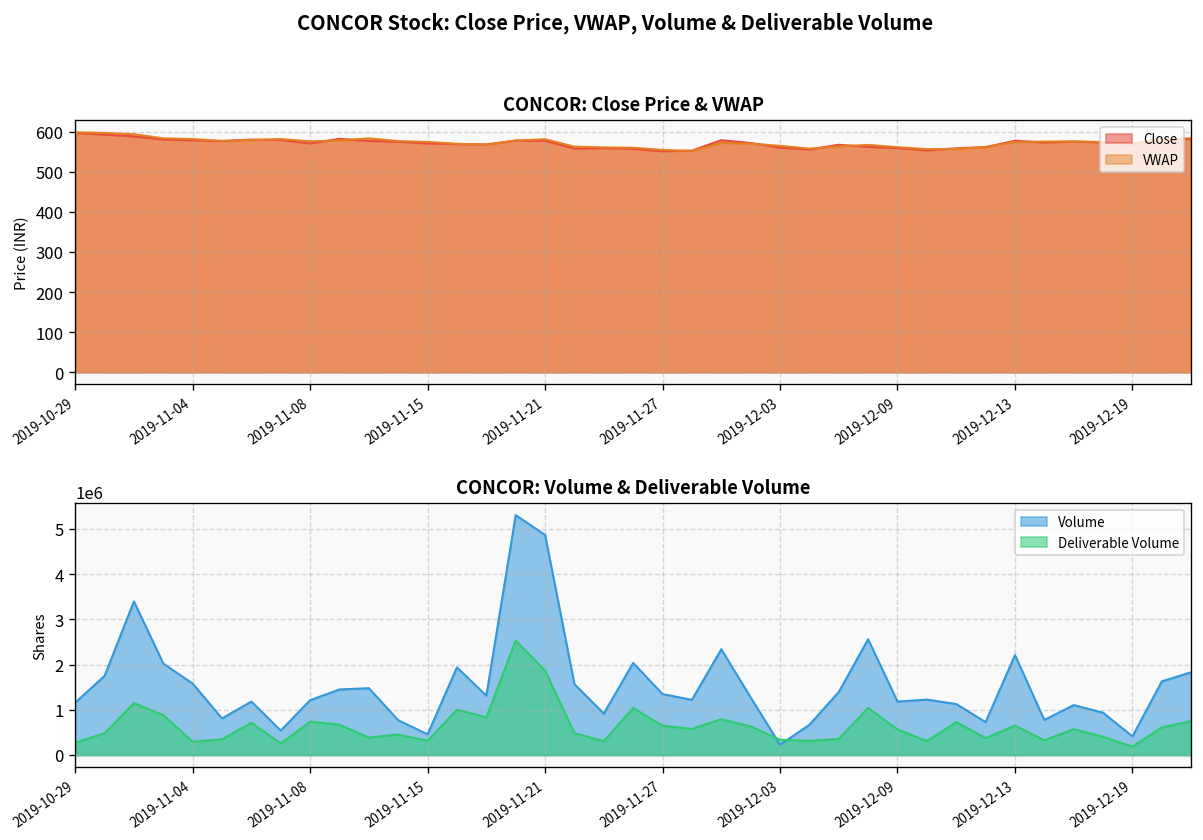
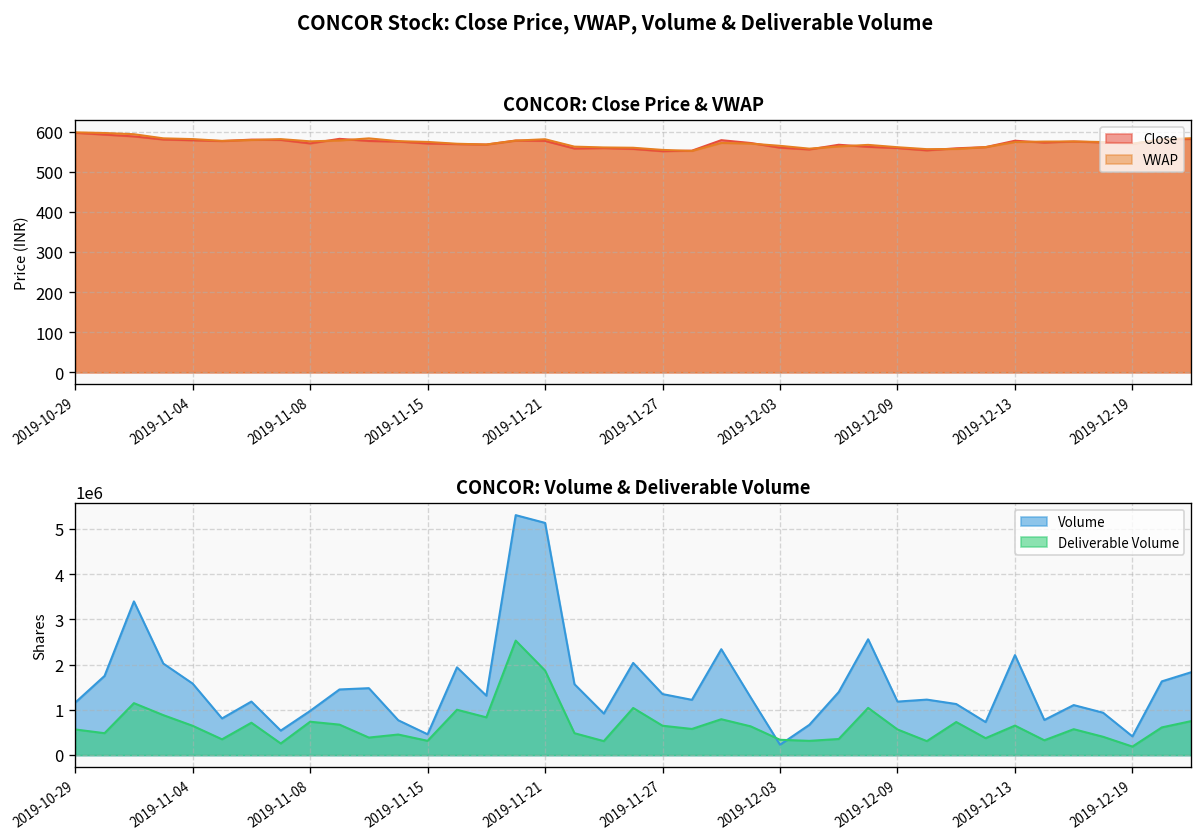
CONCOR: Volume & Deliverable Volume, Deliverable Volume, 2019-10-29: 300000 -> 600000
CONCOR: Volume & Deliverable Volume, Deliverable Volume, 2019-11-04: 300000 -> 600000
CONCOR: Volume & Deliverable Volume, Volume, 2019-11-08: 1200000 -> 1000000
CONCOR: Volume & Deliverable Volume, Volume, 2019-11-21: 4900000 -> 5100000
